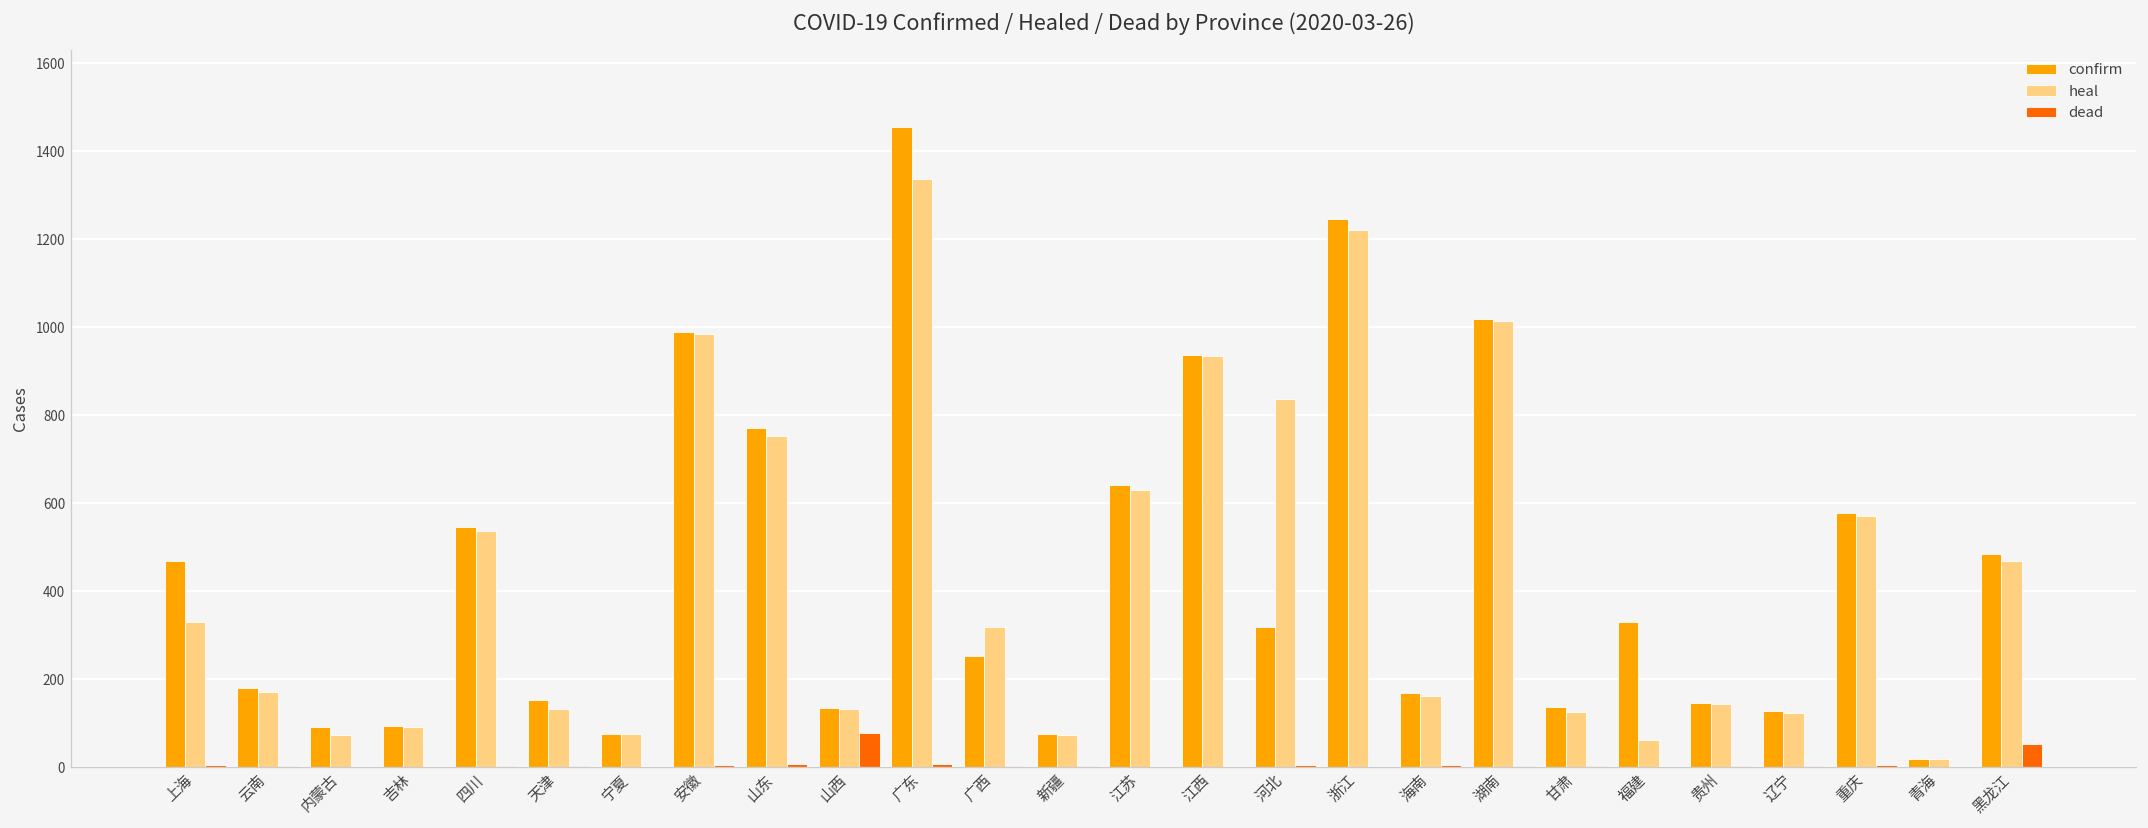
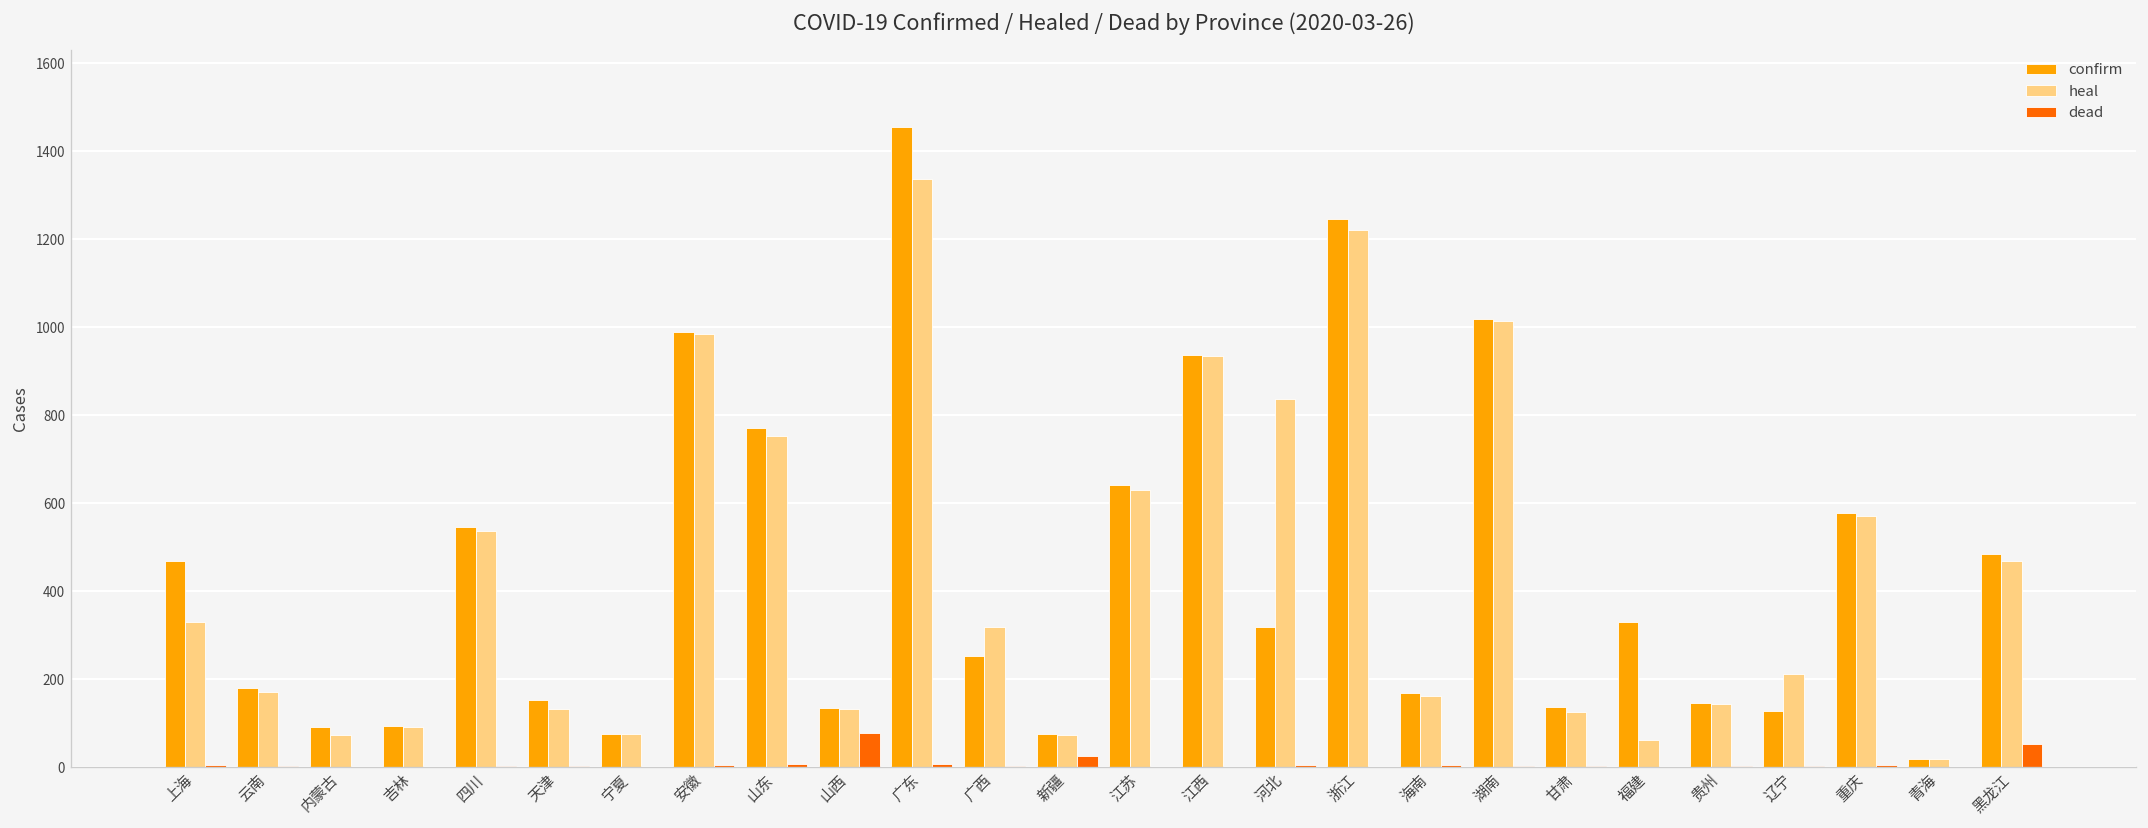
dead, 新疆: 0 -> 30
heal, 辽宁: 120 -> 210
